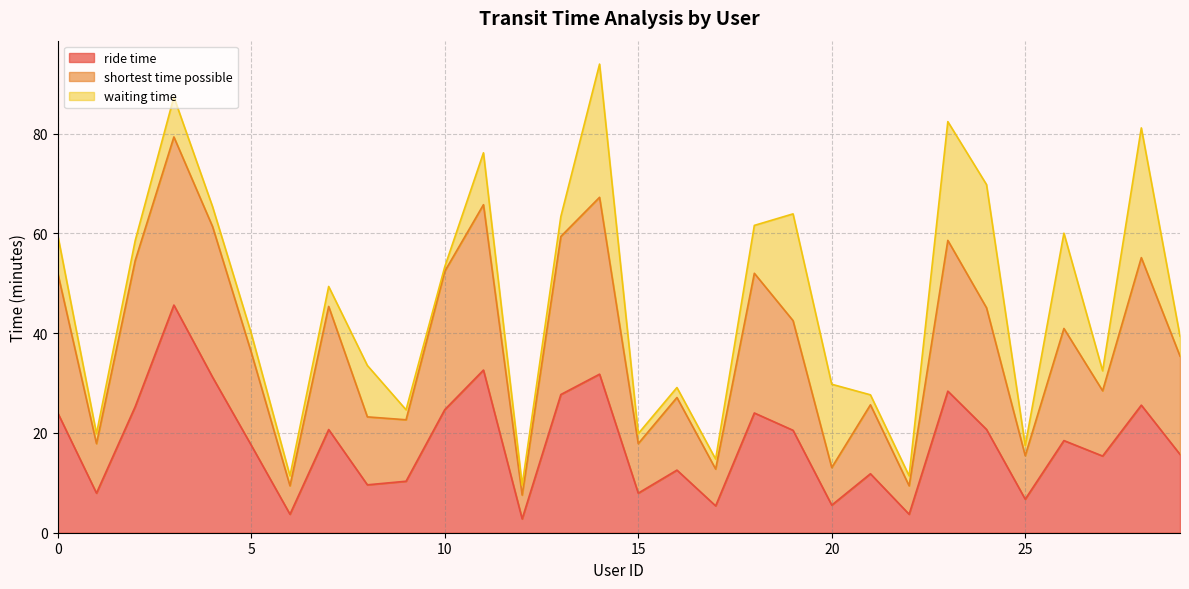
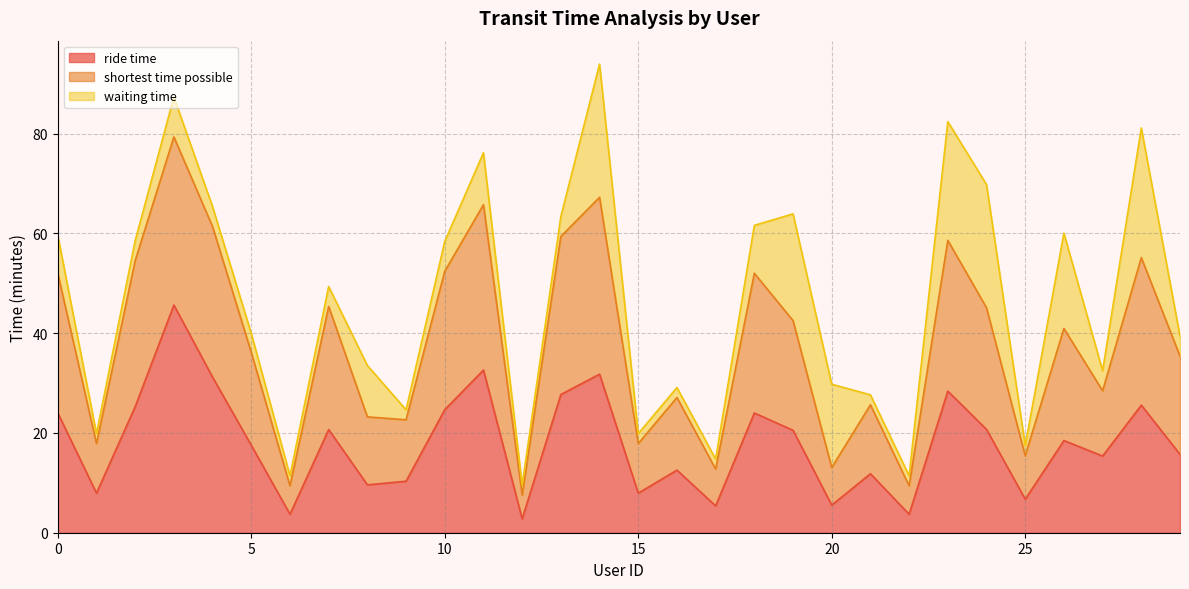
waiting time, 10: 1 -> 6
